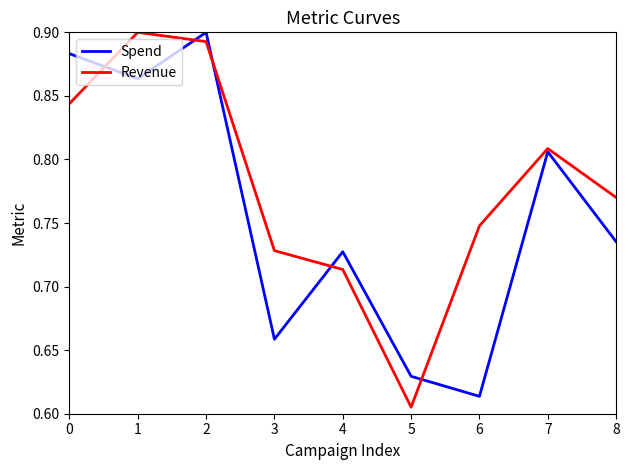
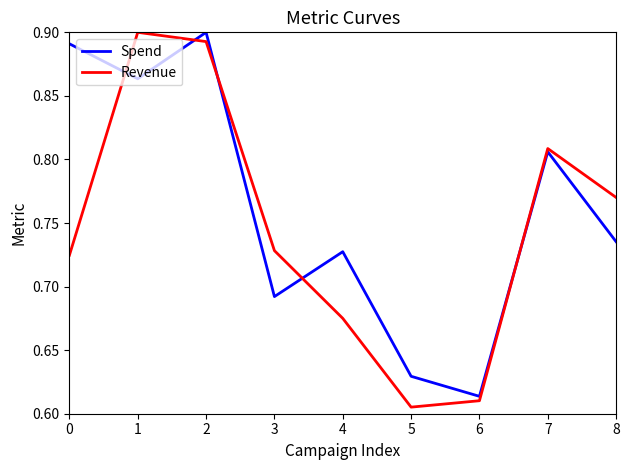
Spend, 0: 0.883 -> 0.891
Revenue, 0: 0.844 -> 0.725
Spend, 3: 0.659 -> 0.692
Revenue, 4: 0.713 -> 0.675
Revenue, 6: 0.748 -> 0.610
